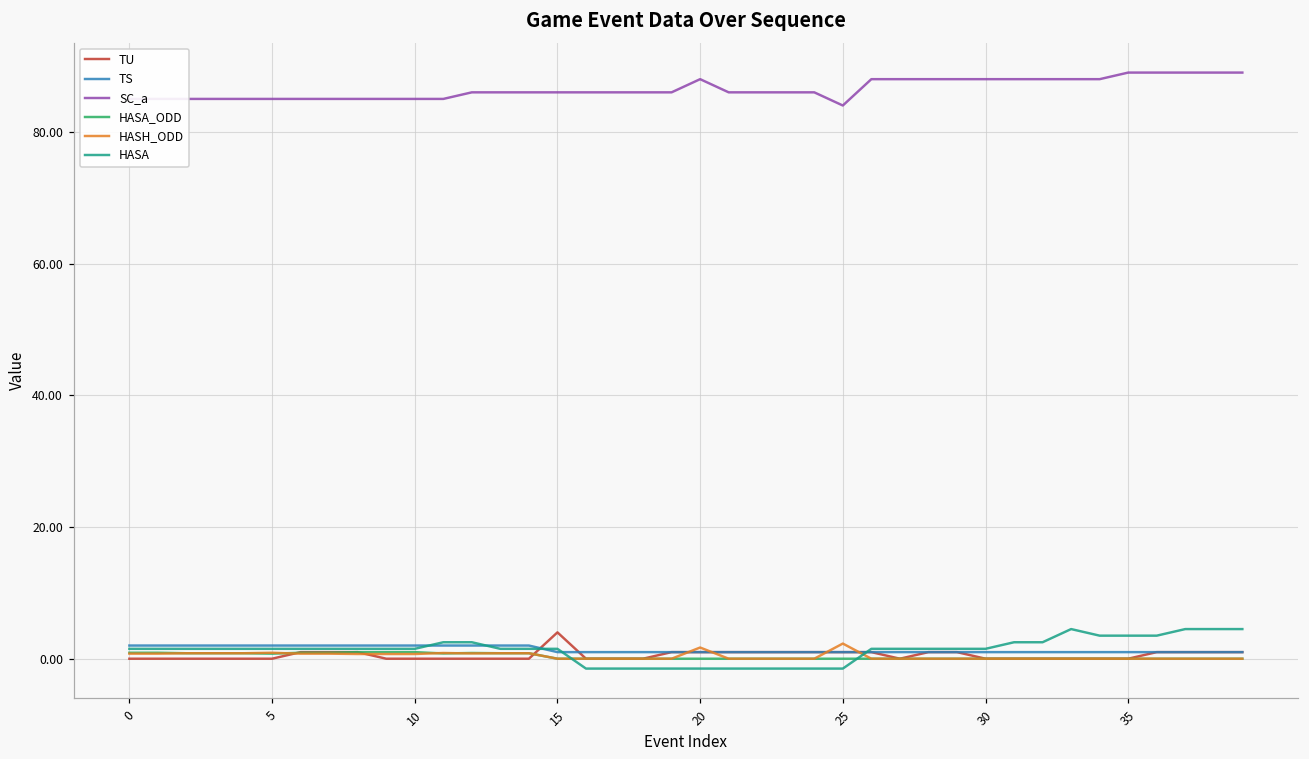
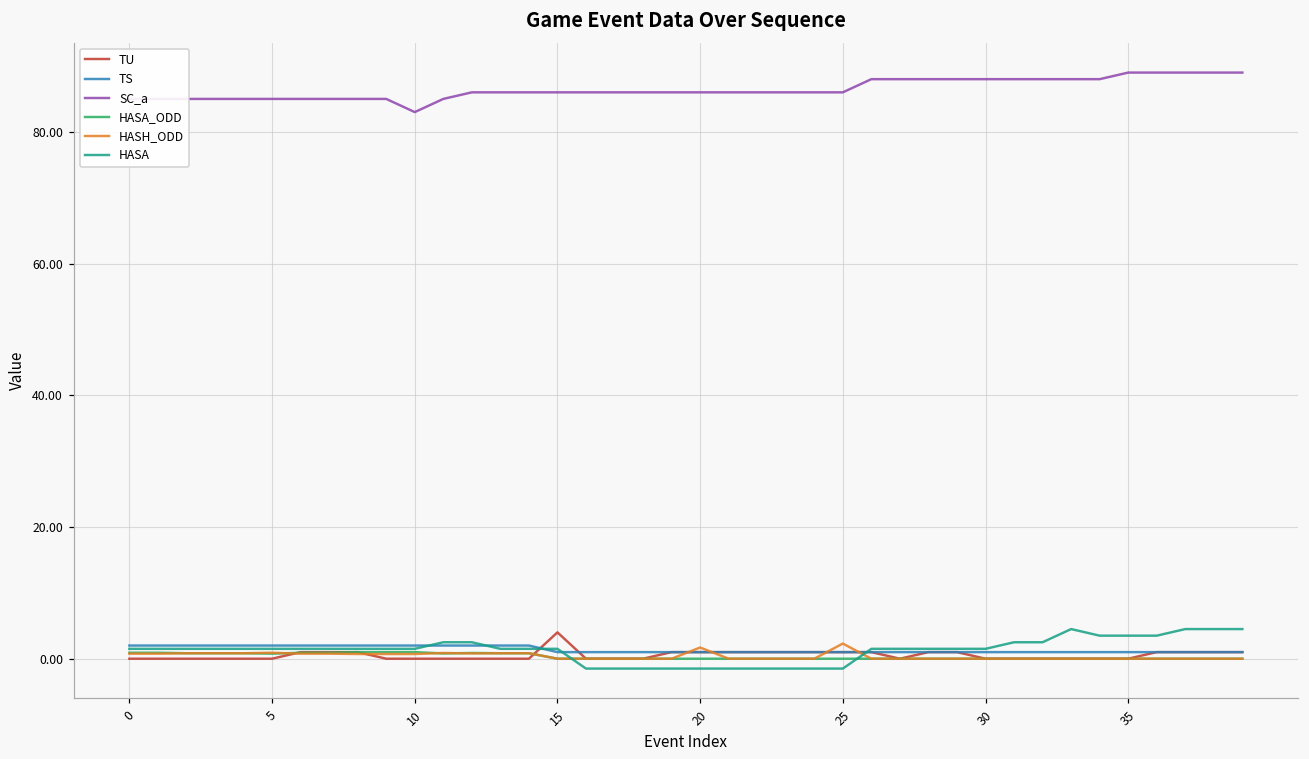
SC_a, 10: 85 -> 83
SC_a, 20: 88 -> 86
SC_a, 25: 84 -> 86
